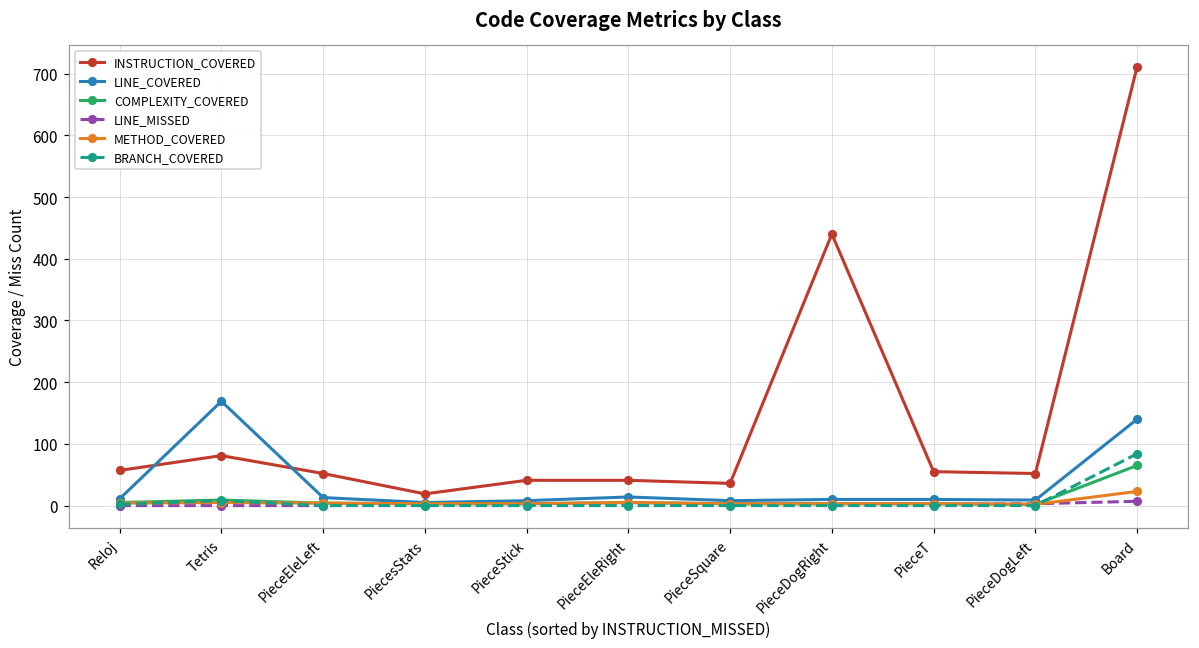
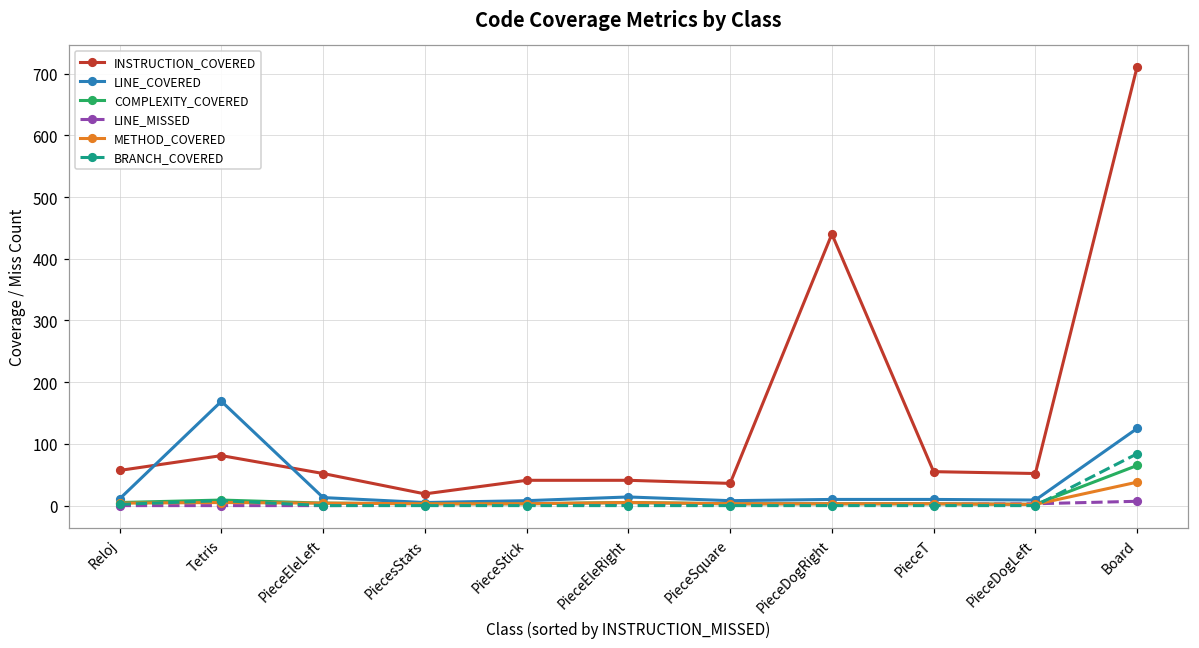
LINE_COVERED, Board: 140 -> 130
METHOD_COVERED, Board: 20 -> 40
